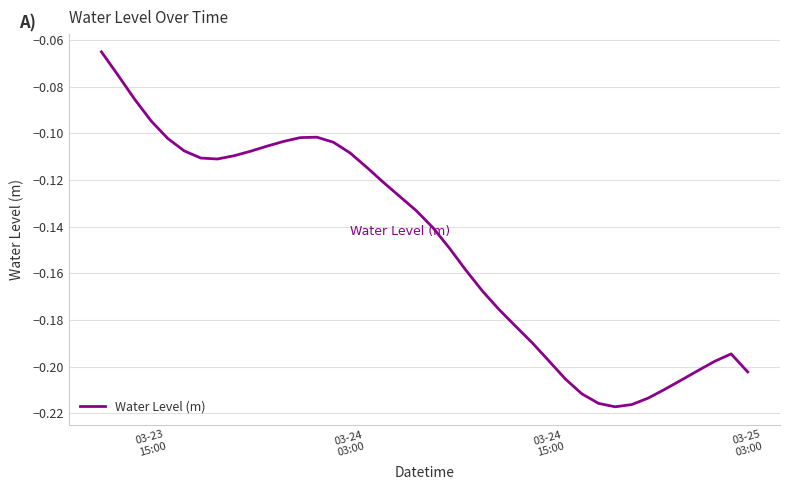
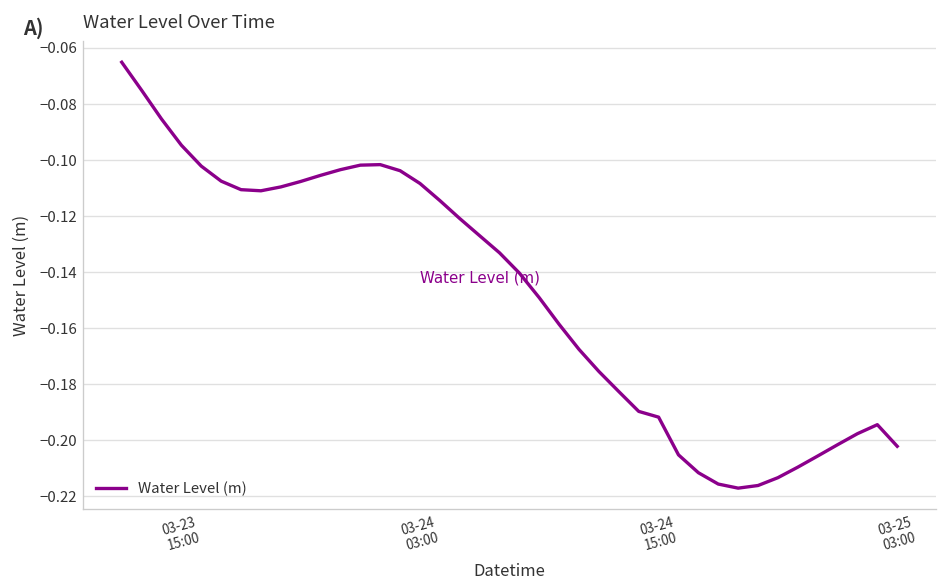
03-24 15:00: -0.197 -> -0.192
